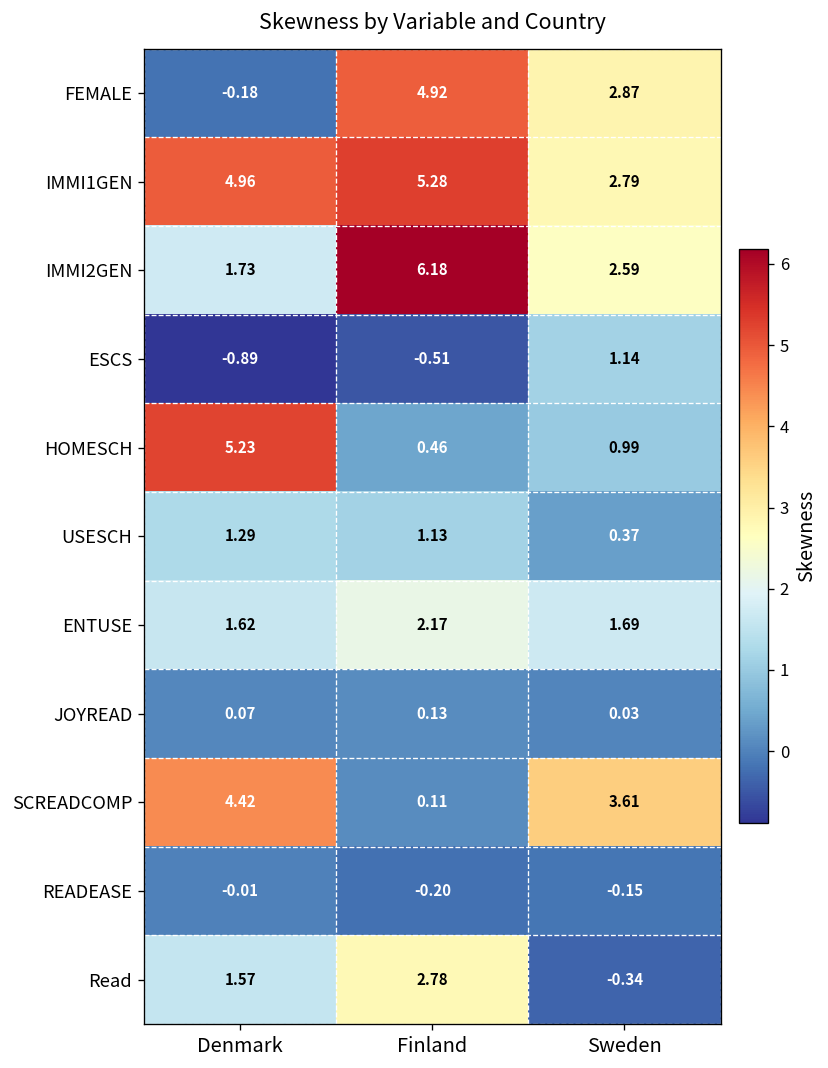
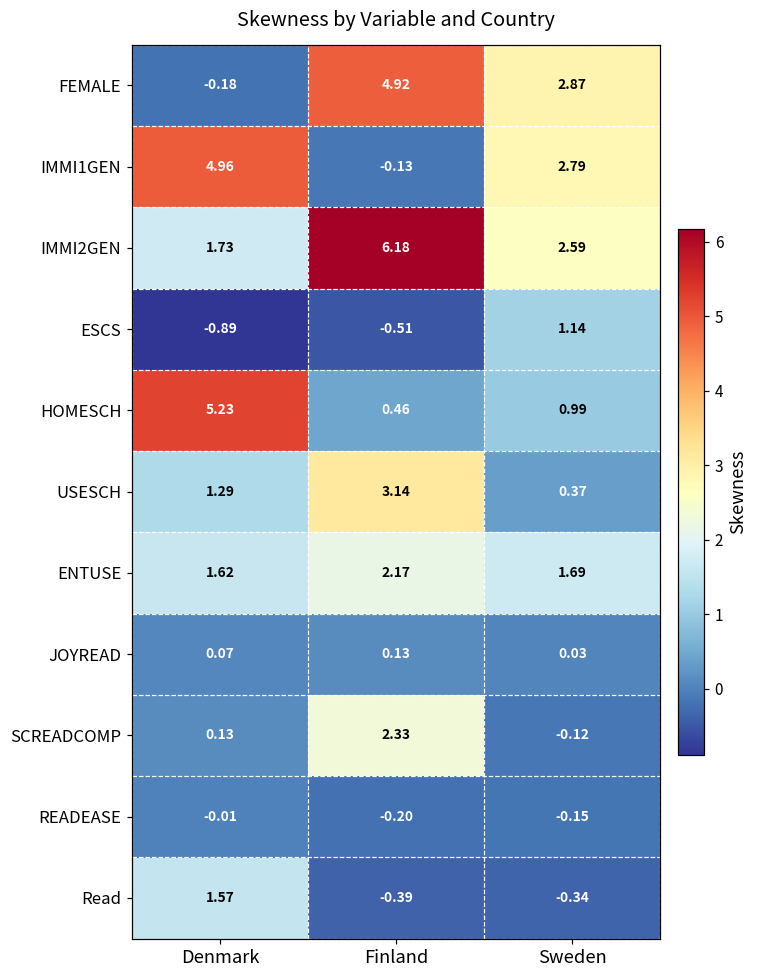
IMMI1GEN, Finland: 5.28 -> -0.13
USESCH, Finland: 1.13 -> 3.14
SCREADCOMP, Denmark: 4.42 -> 0.13
SCREADCOMP, Finland: 0.11 -> 2.33
SCREADCOMP, Sweden: 3.61 -> -0.12
Read, Finland: 2.78 -> -0.39
